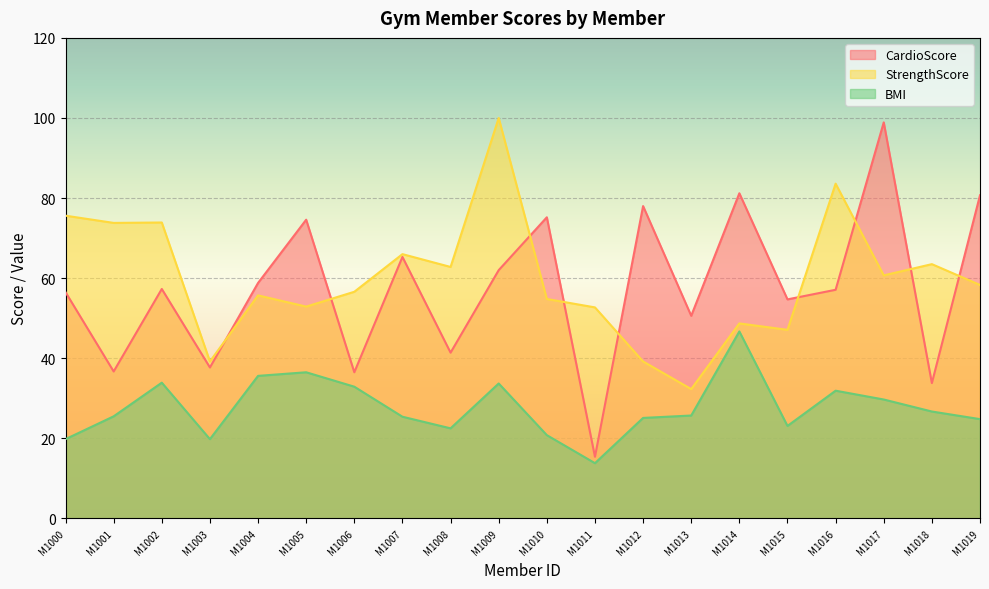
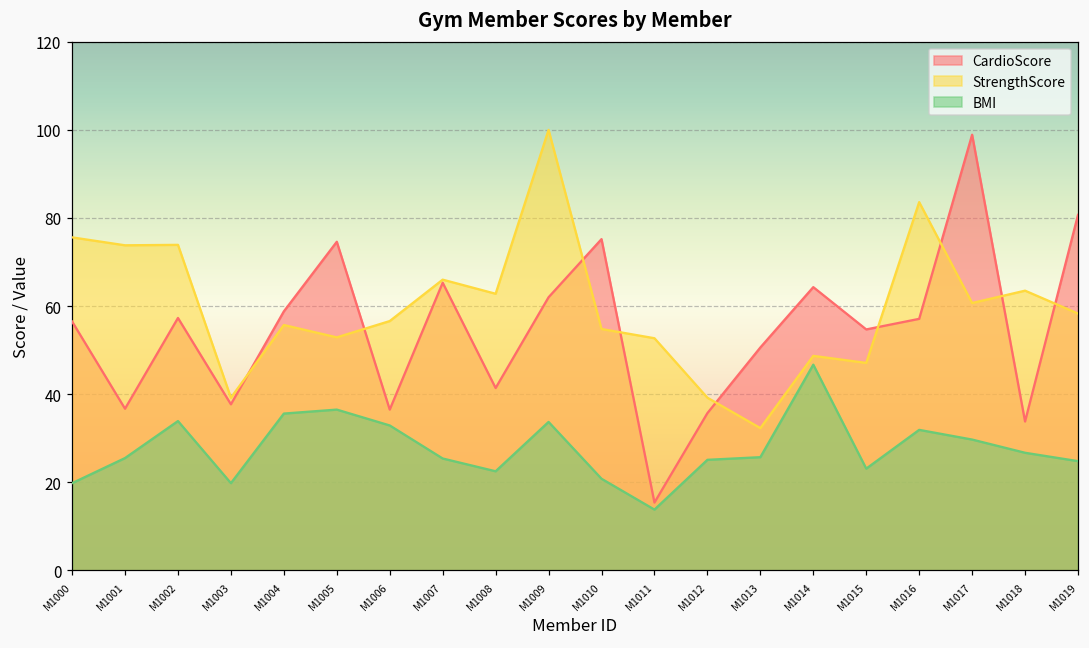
CardioScore, M1012: 78 -> 36
CardioScore, M1014: 81 -> 64
